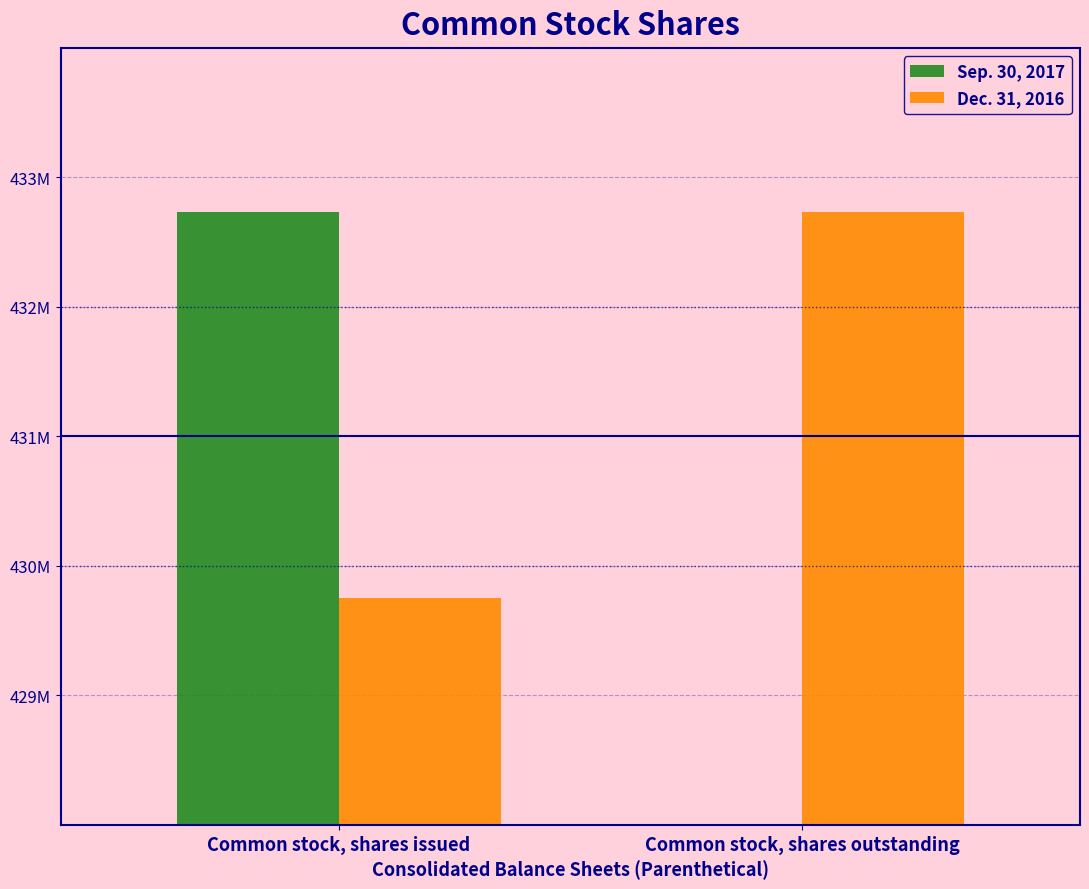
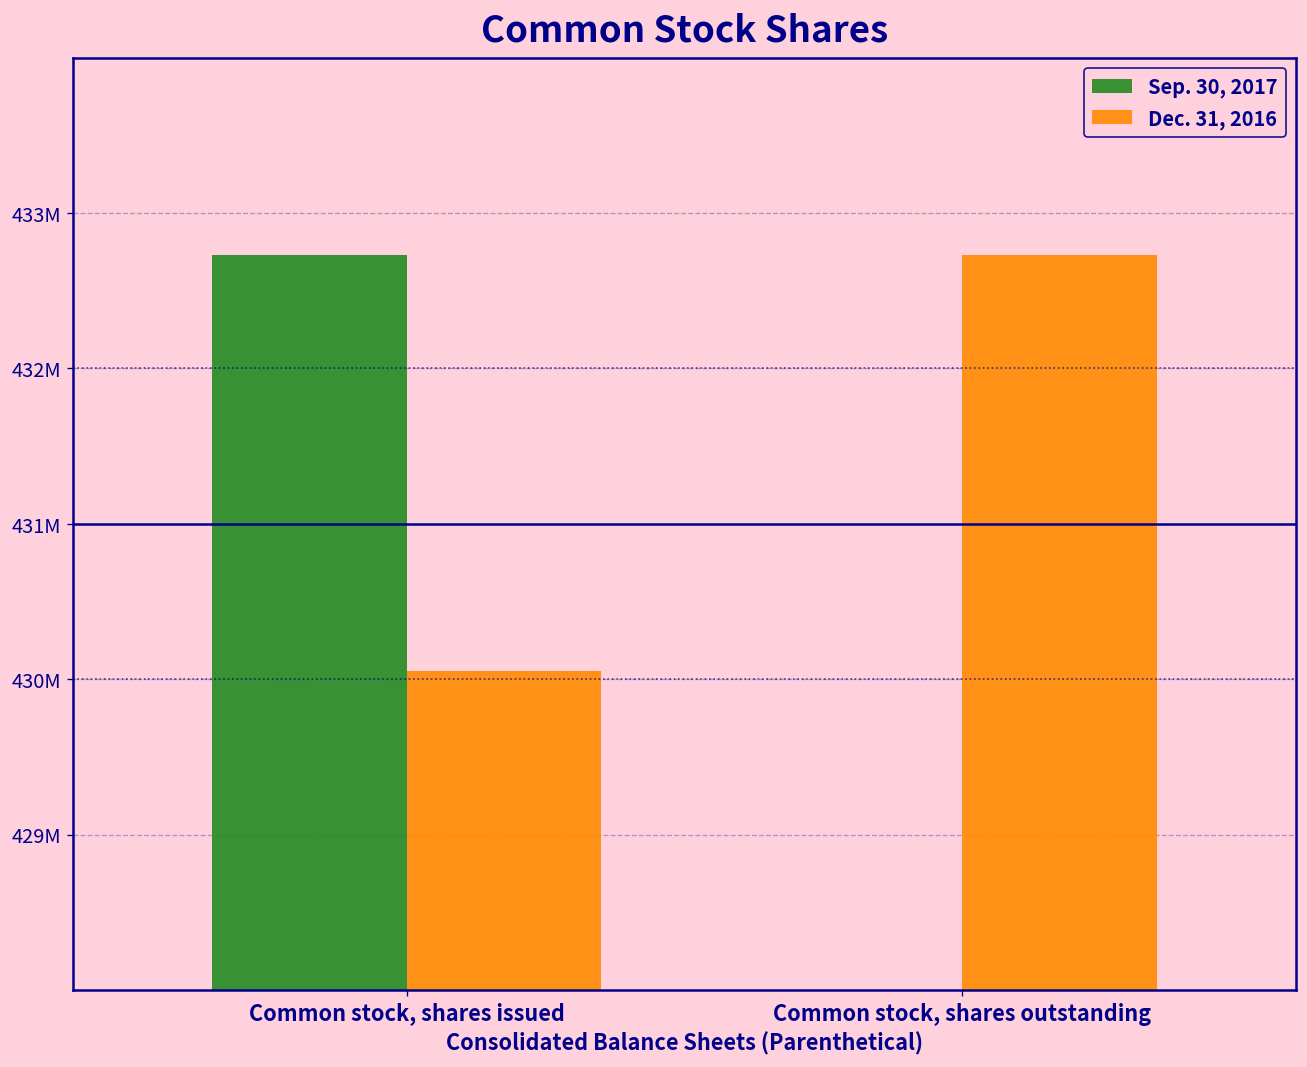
Dec. 31, 2016, Common stock, shares issued: 429750000 -> 430050000
